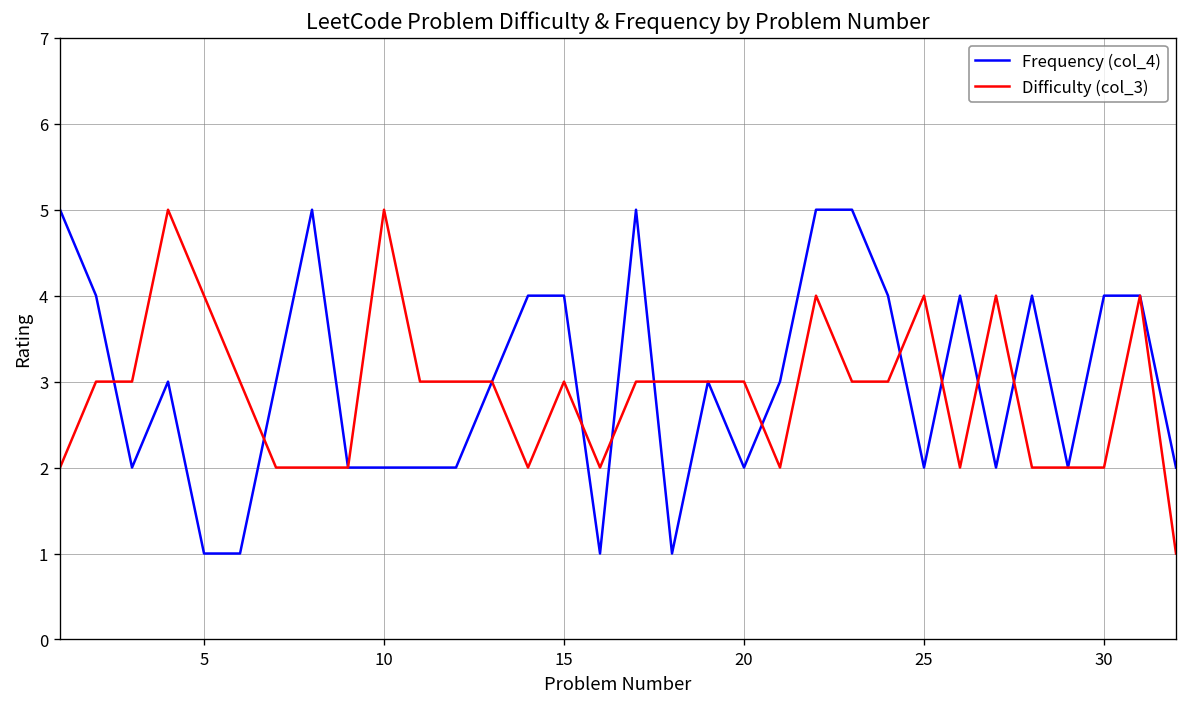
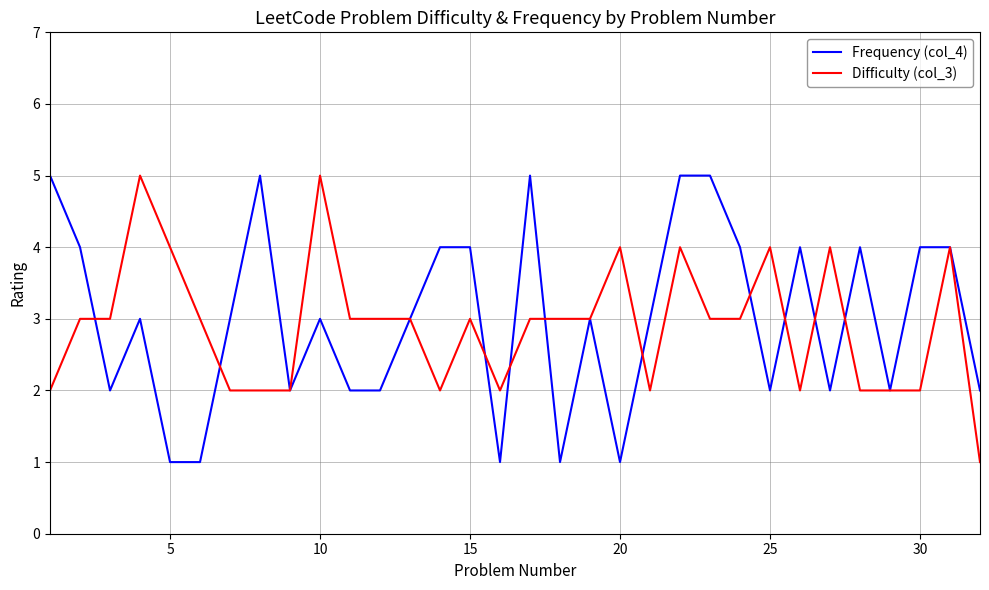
Frequency (col_4), 10: 2 -> 3
Frequency (col_4), 20: 2 -> 1
Difficulty (col_3), 20: 3 -> 4
